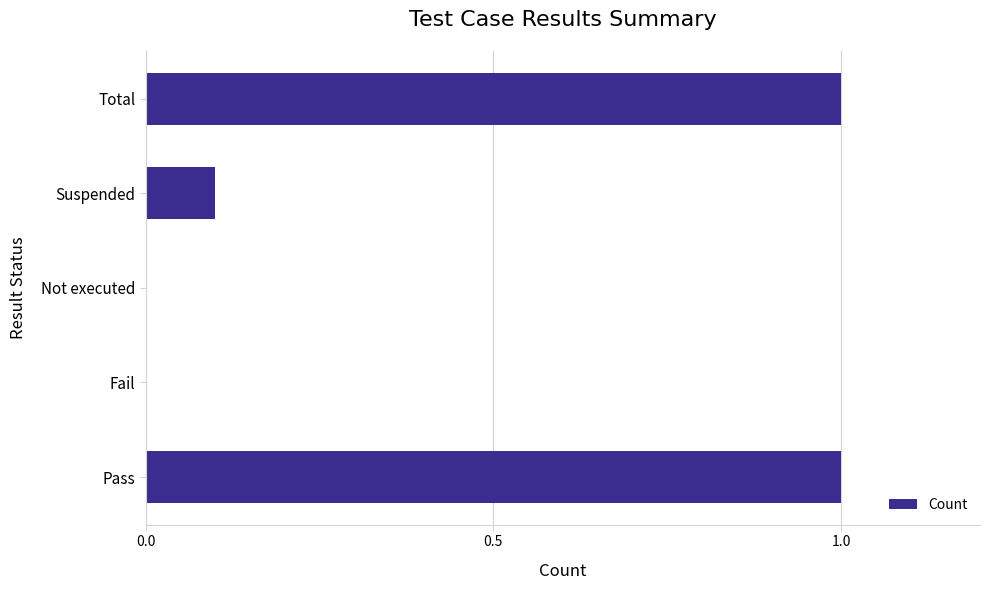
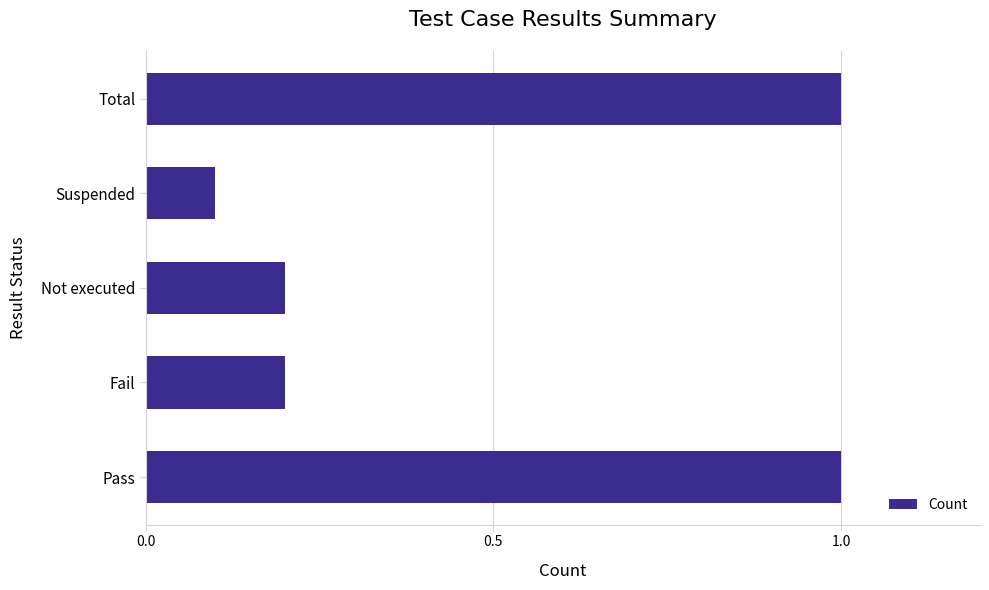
Not executed: 0.0 -> 0.2
Fail: 0.0 -> 0.2
